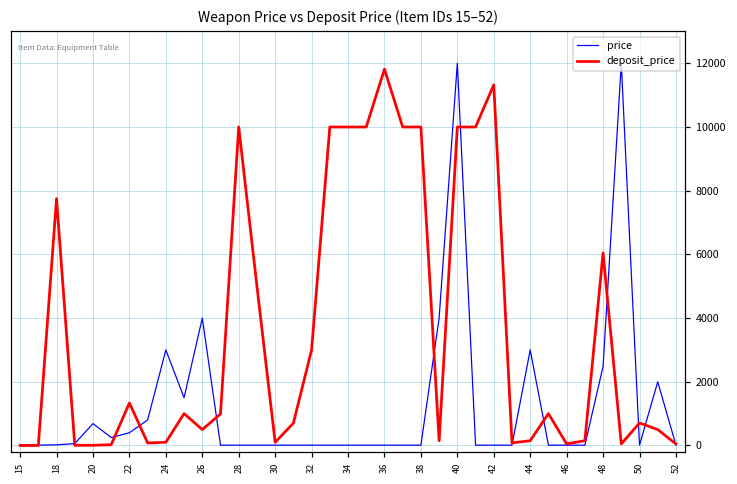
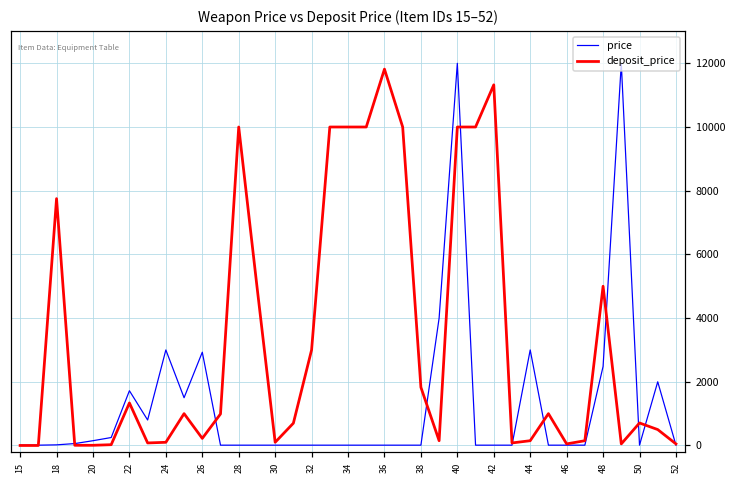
price, 20: 700 -> 200
price, 22: 400 -> 1700
price, 26: 4000 -> 2900
deposit_price, 26: 500 -> 200
deposit_price, 38: 10000 -> 1800
deposit_price, 48: 6000 -> 5000
